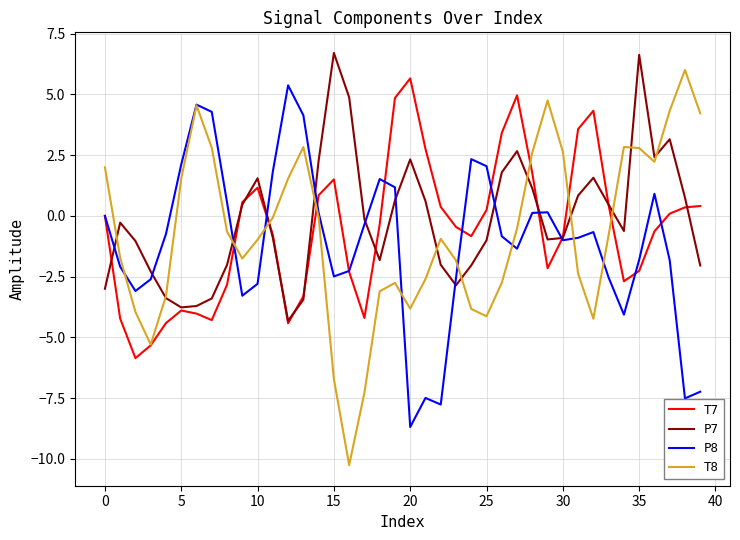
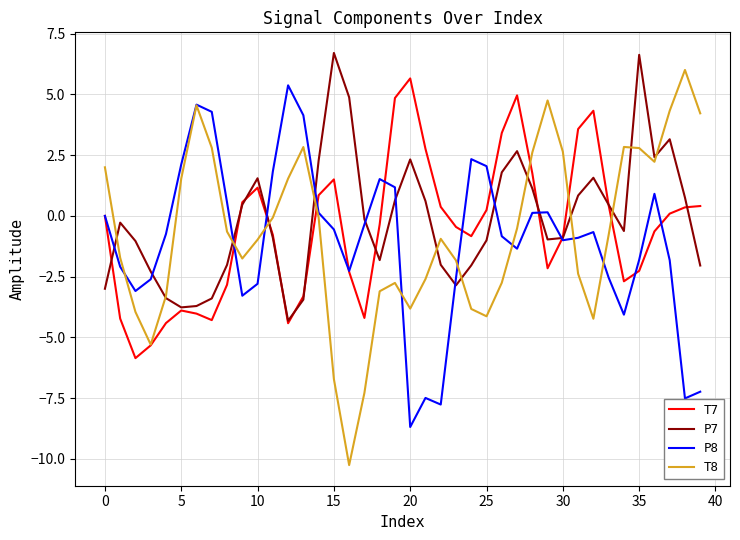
P8, 15: -2.5 -> -0.6
